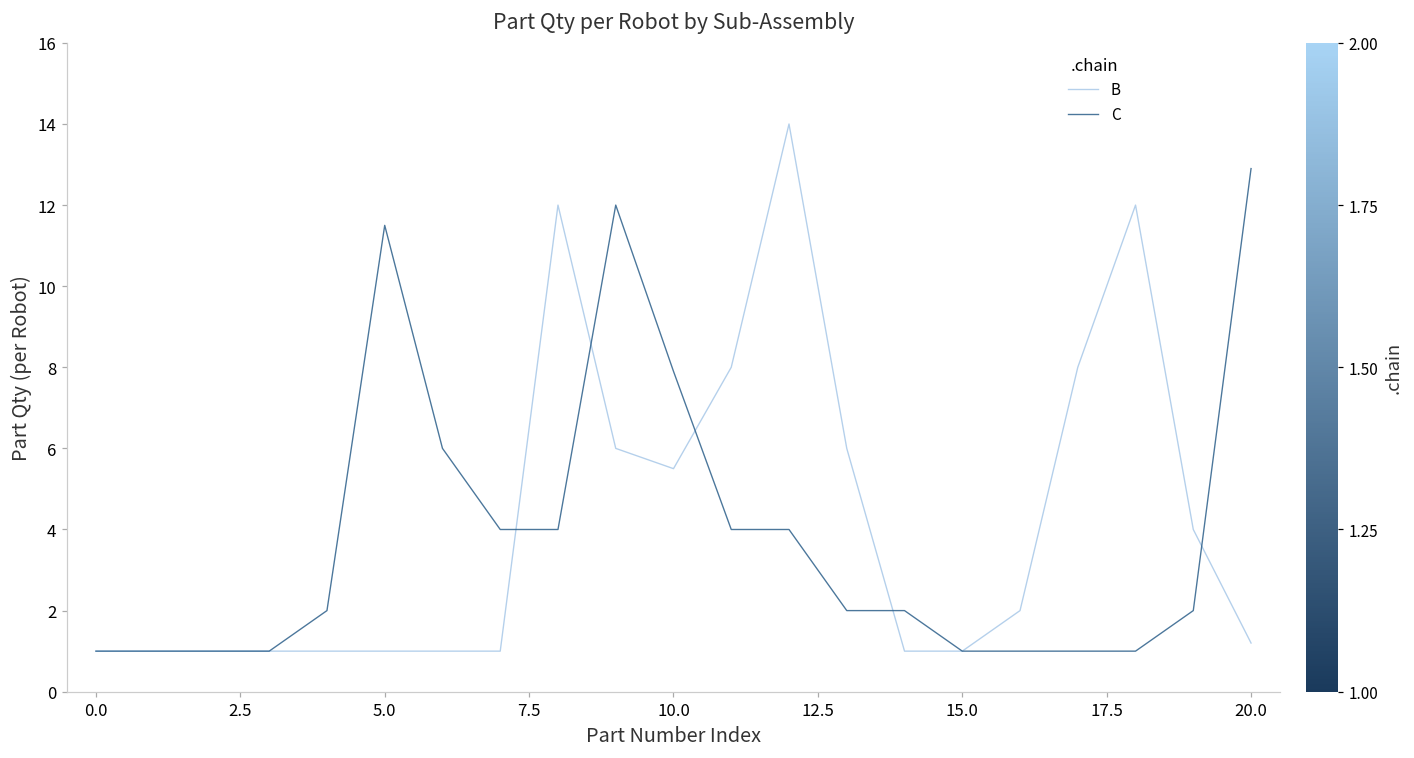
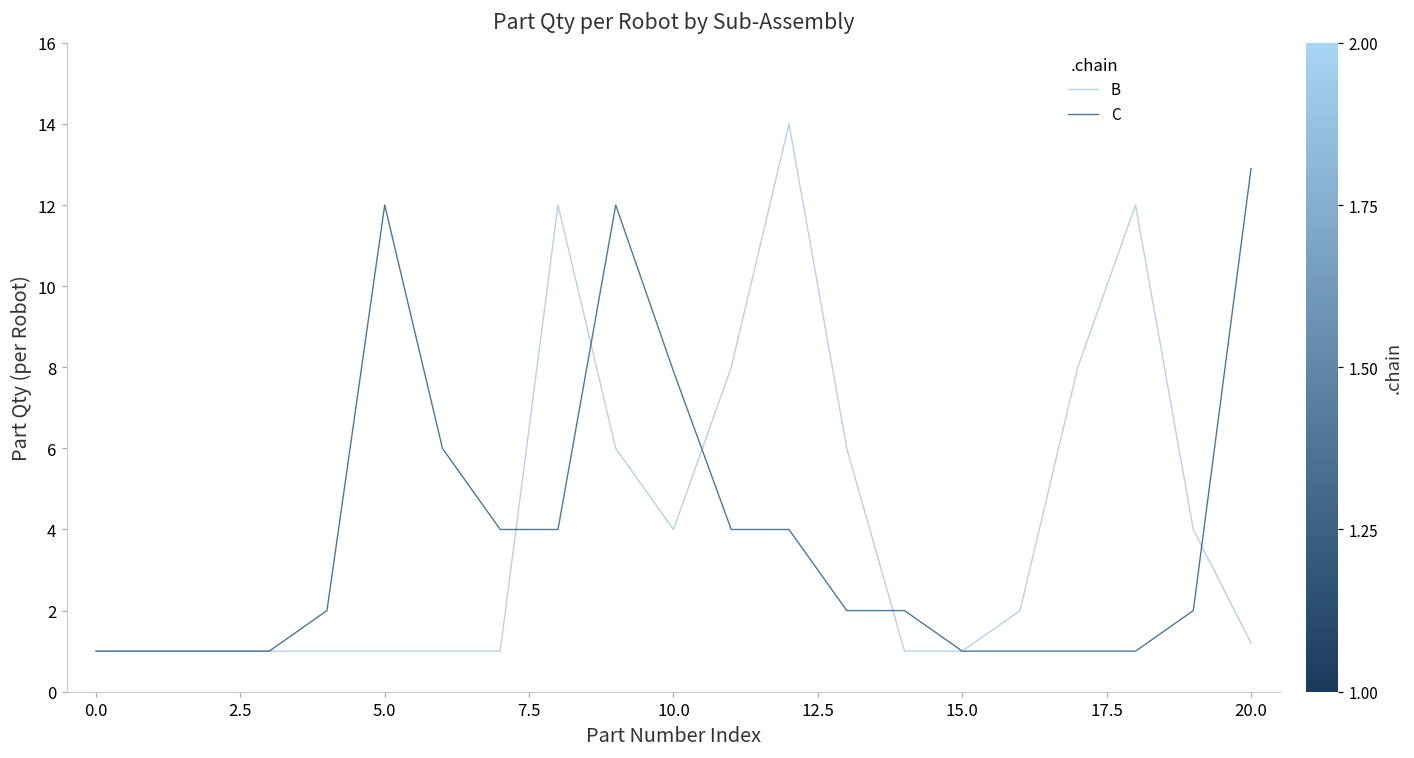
C, 5.0: 11.5 -> 12.0
B, 10.0: 5.5 -> 4.0
